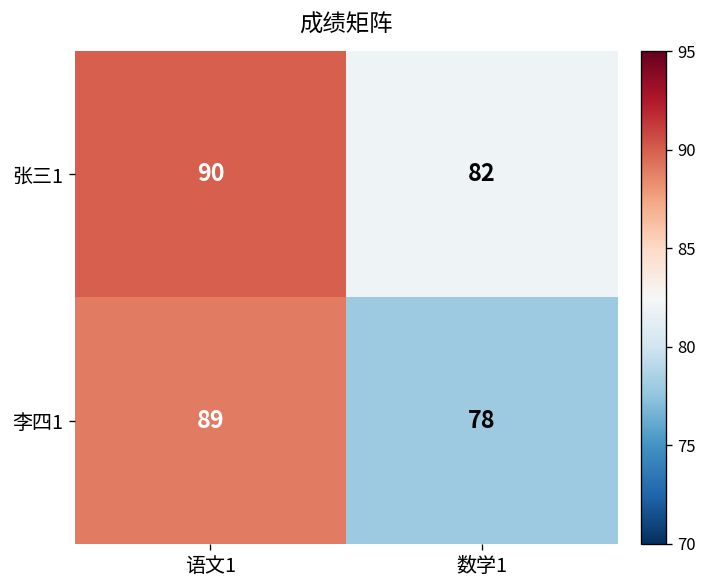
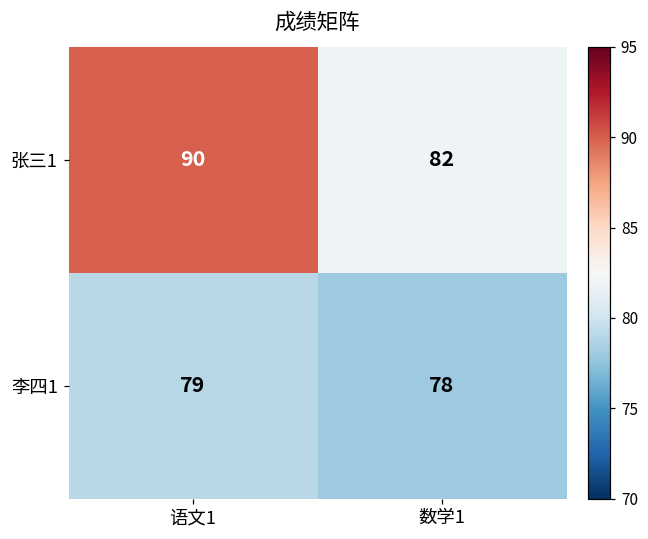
李四1, 语文1: 89 -> 79
